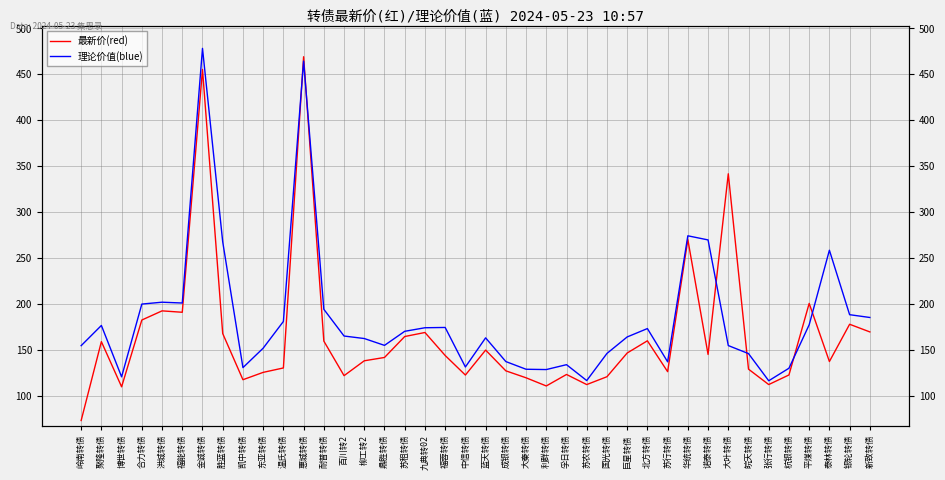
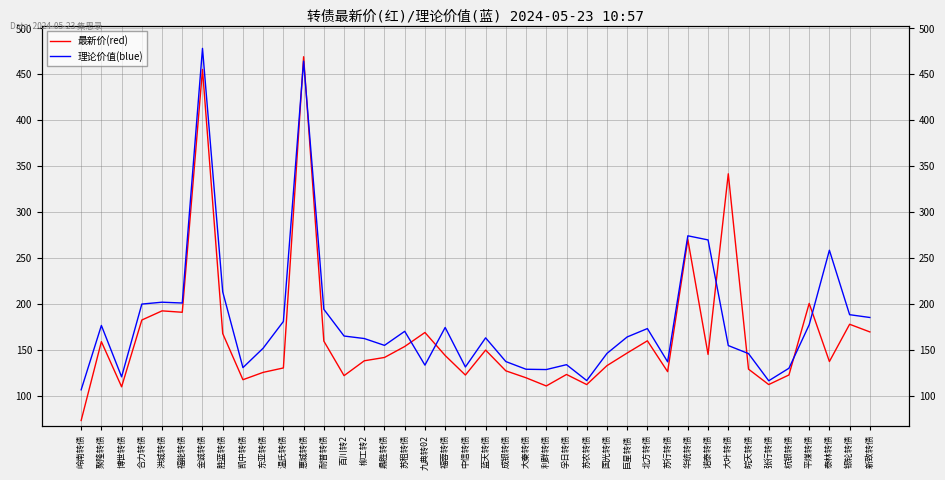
理论价值(blue), 岭南转债: 150 -> 110
理论价值(blue), 胜蓝转债: 270 -> 210
最新价(red), 苏租转债: 160 -> 150
理论价值(blue), 九典转02: 170 -> 130
最新价(red), 国光转债: 120 -> 130
